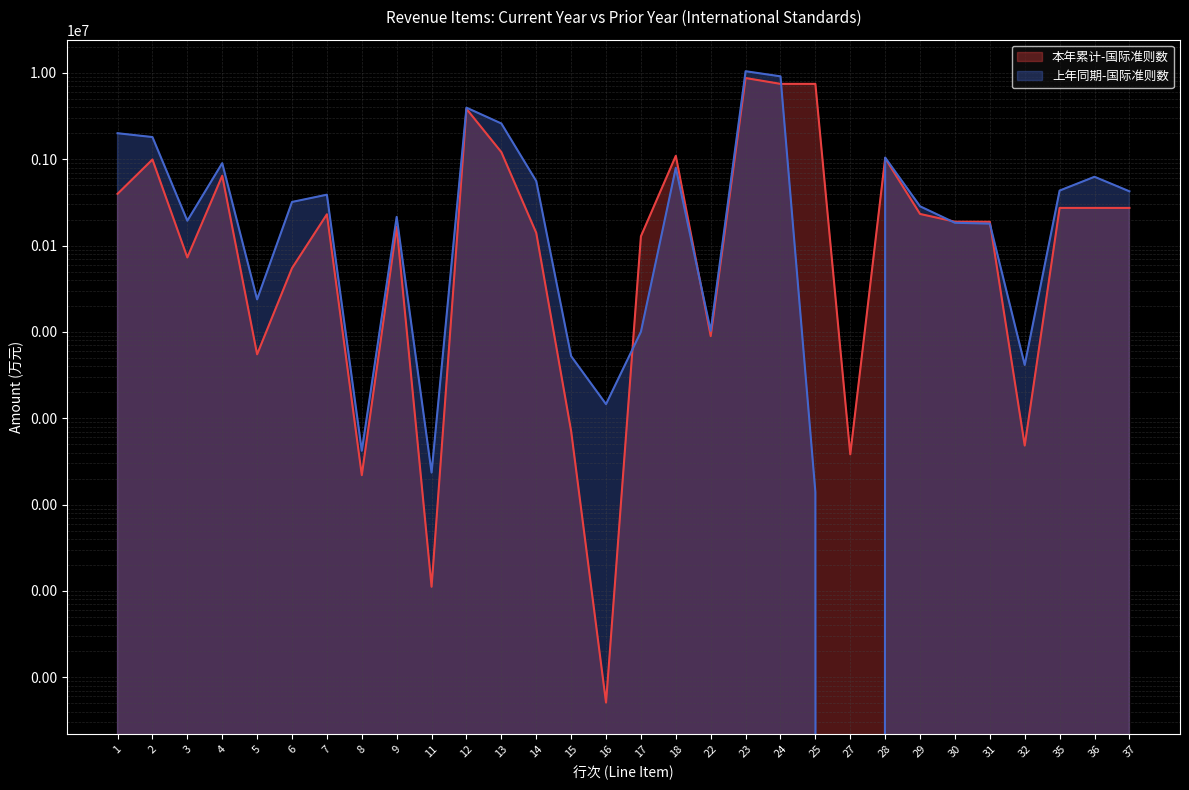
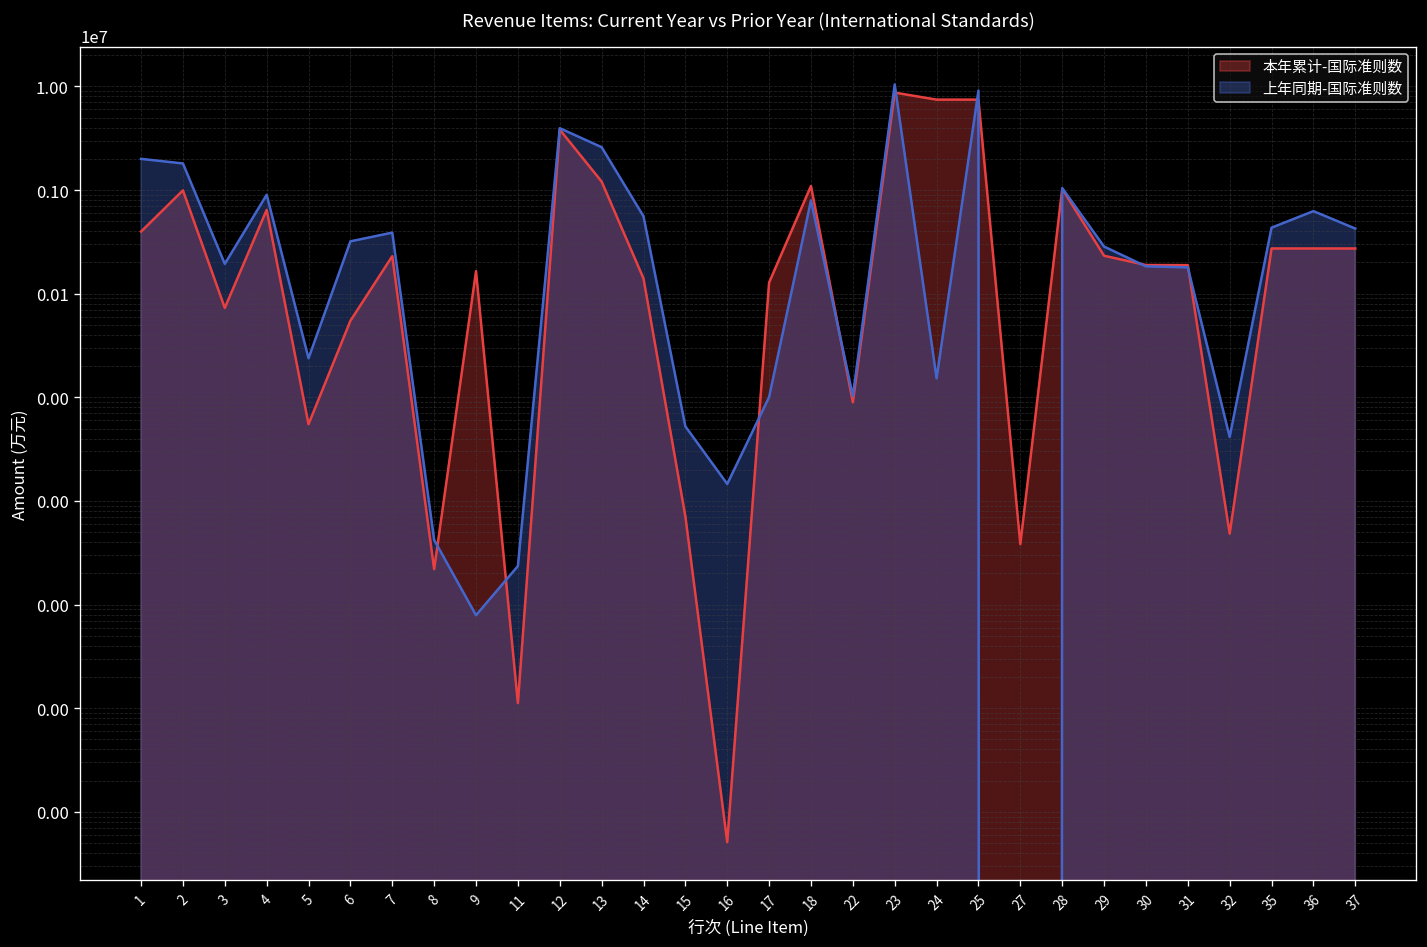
上年同期-国际准则数, 9: 210000 -> 80
上年同期-国际准则数, 24: 9000000 -> 15000
上年同期-国际准则数, 25: 140 -> 9000000
